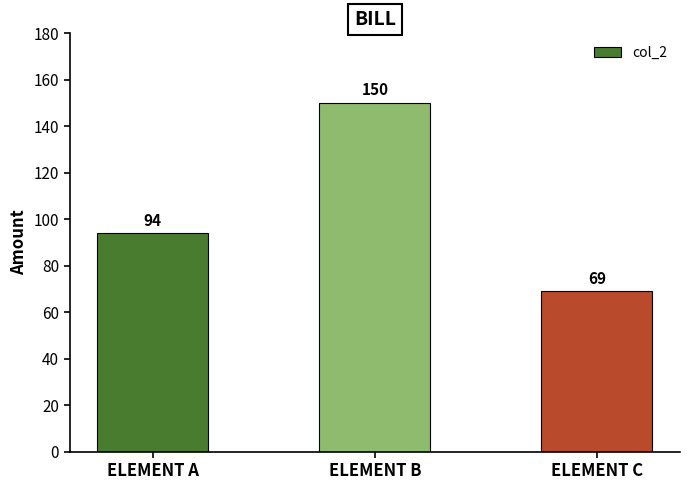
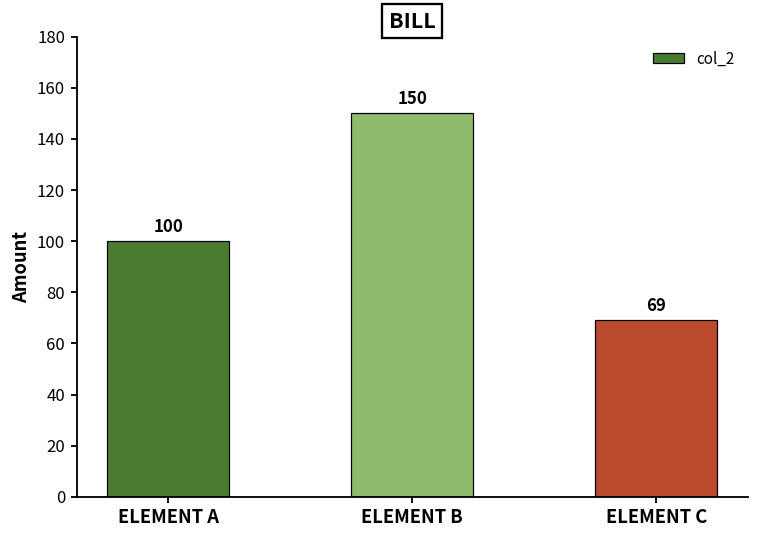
ELEMENT A: 94 -> 100
